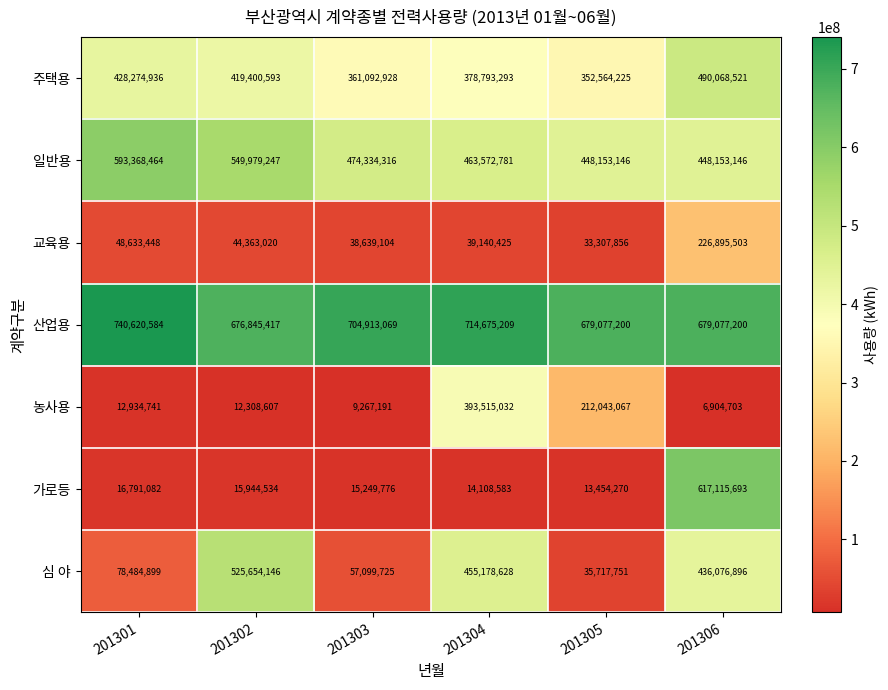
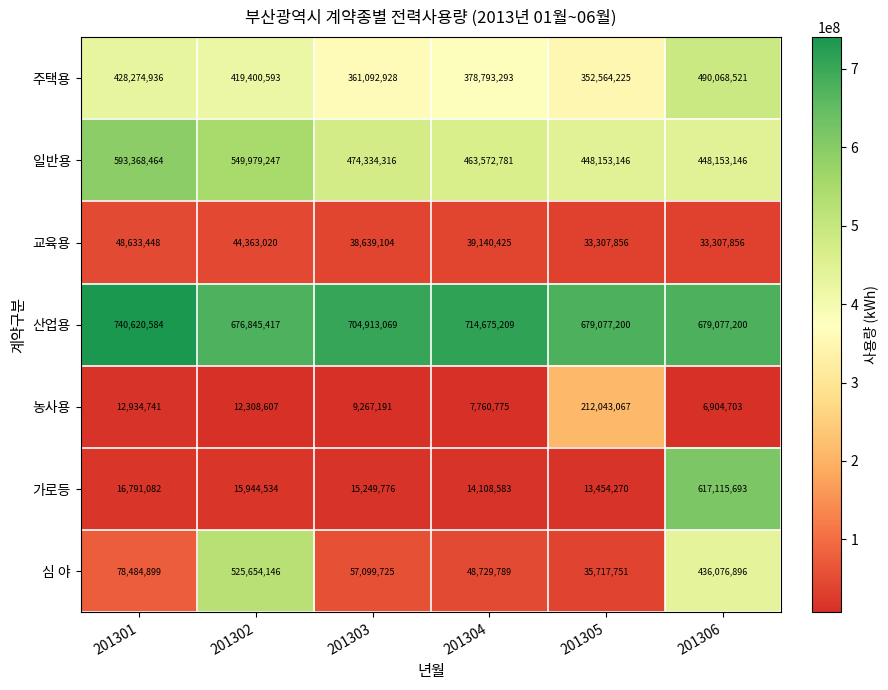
교육용, 201306: 226,895,503 -> 33,307,856
농사용, 201304: 393,515,032 -> 7,760,775
심 야, 201304: 455,178,628 -> 48,729,789
